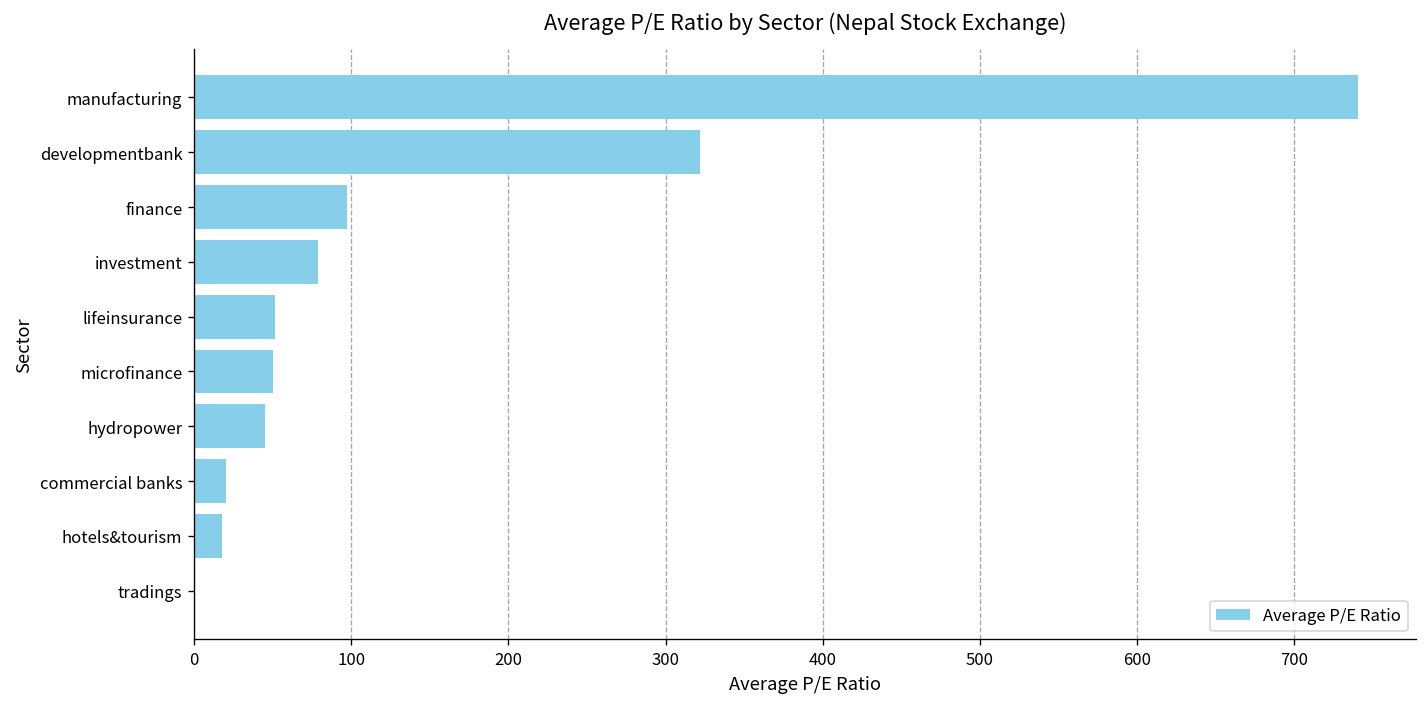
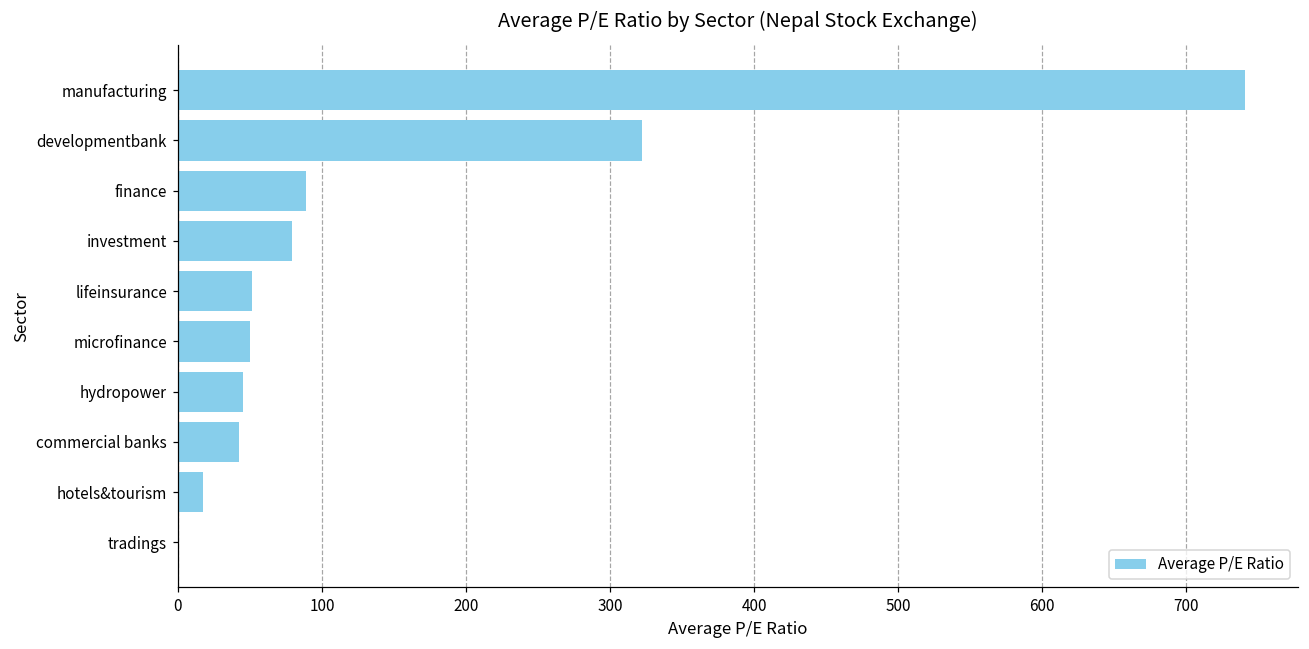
finance: 98 -> 89
commercial banks: 21 -> 42
